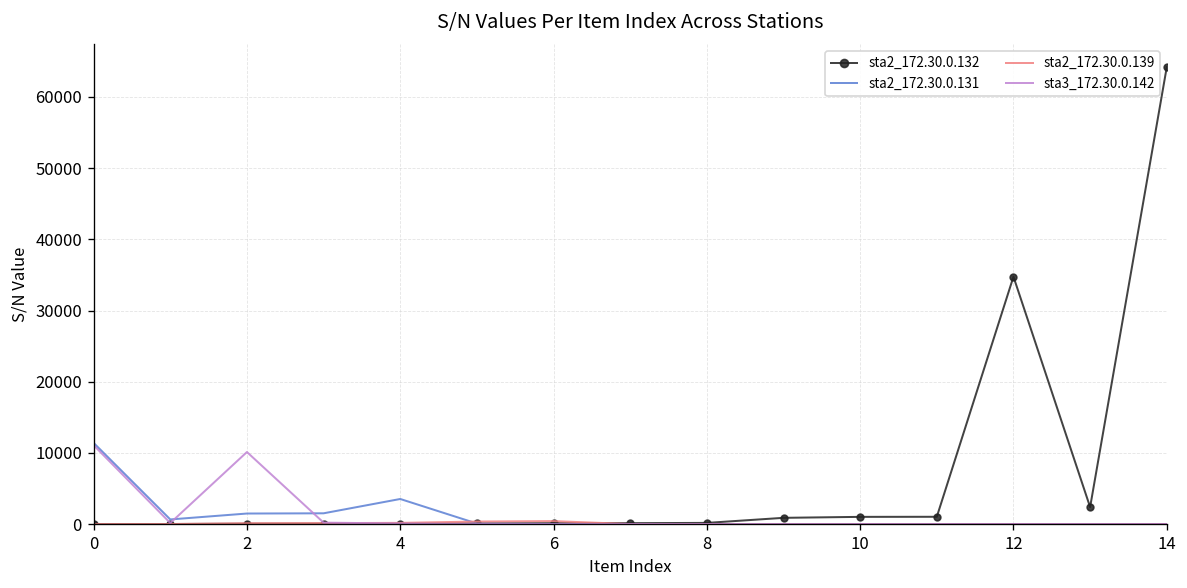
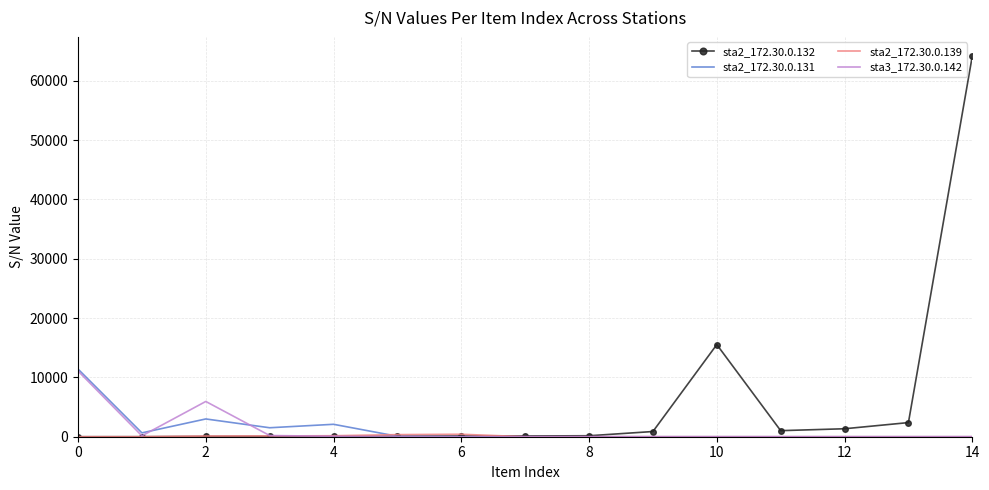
sta2_172.30.0.131, 2: 1000 -> 3000
sta3_172.30.0.142, 2: 10000 -> 6000
sta2_172.30.0.131, 4: 4000 -> 2000
sta2_172.30.0.132, 10: 1000 -> 16000
sta2_172.30.0.132, 12: 35000 -> 1000
